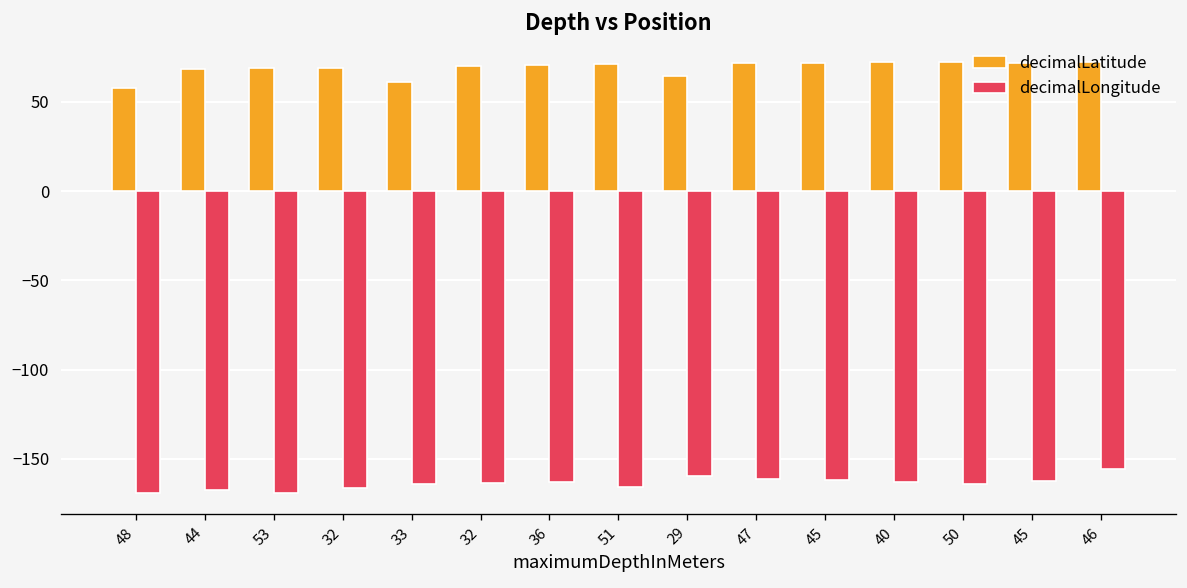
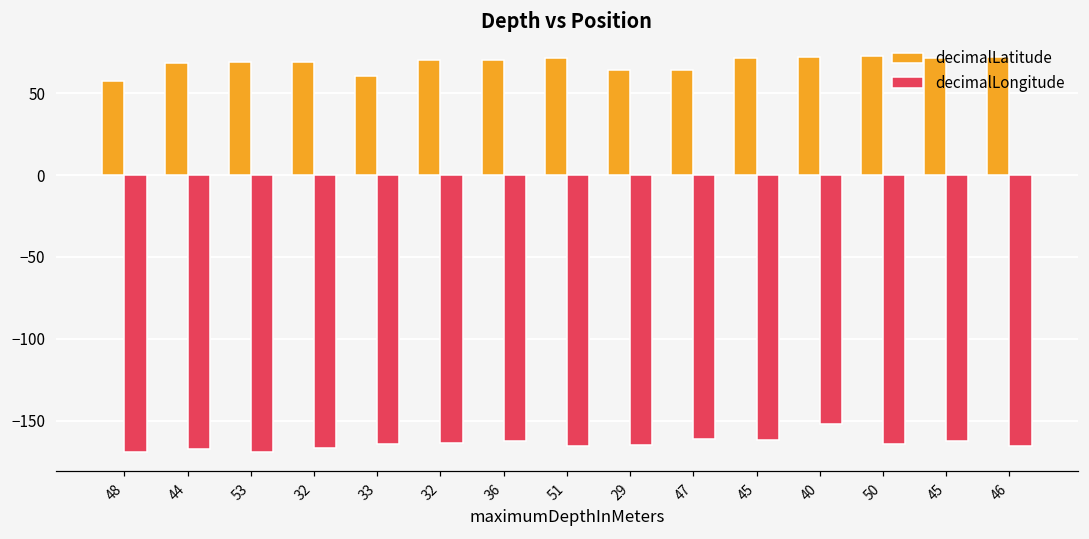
decimalLongitude, 29: -159 -> -165
decimalLatitude, 47: 71 -> 64
decimalLongitude, 40: -163 -> -152
decimalLongitude, 46: -156 -> -165
